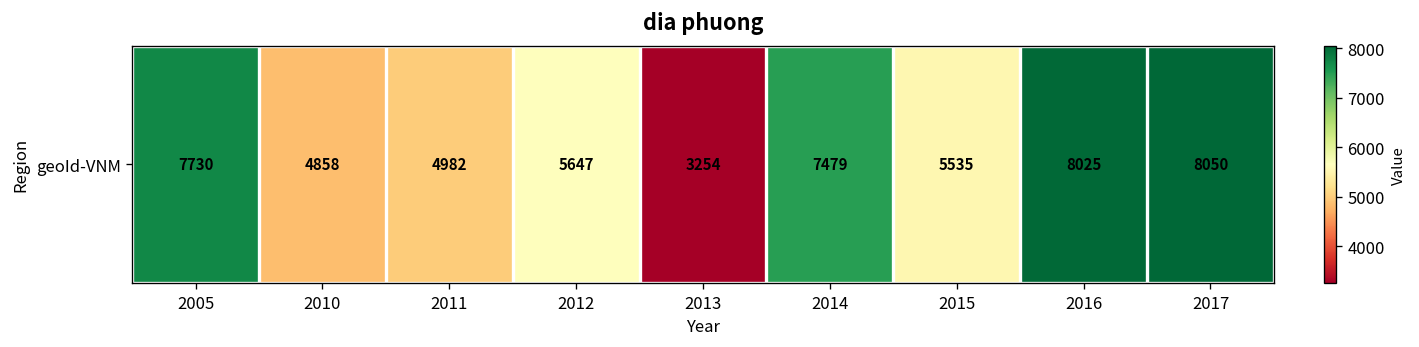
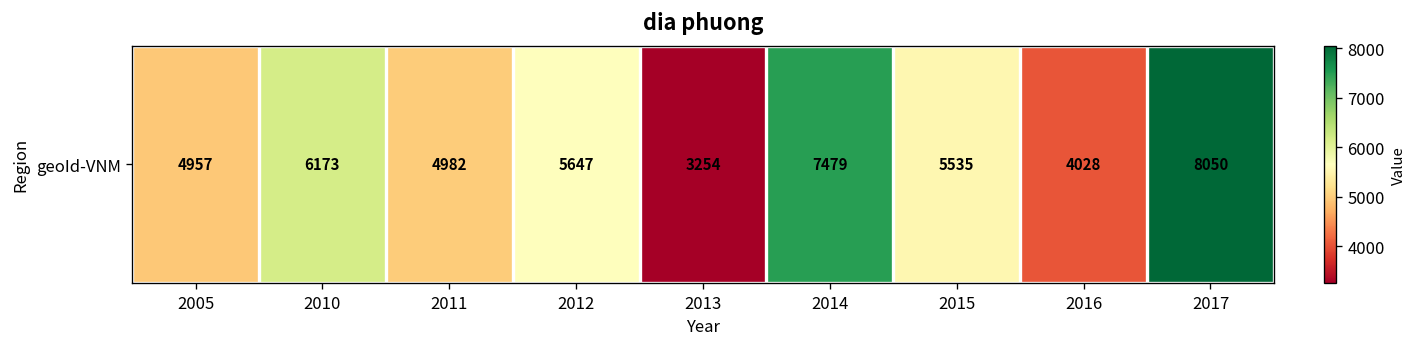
geoId-VNM, 2005: 7730 -> 4957
geoId-VNM, 2010: 4858 -> 6173
geoId-VNM, 2016: 8025 -> 4028
